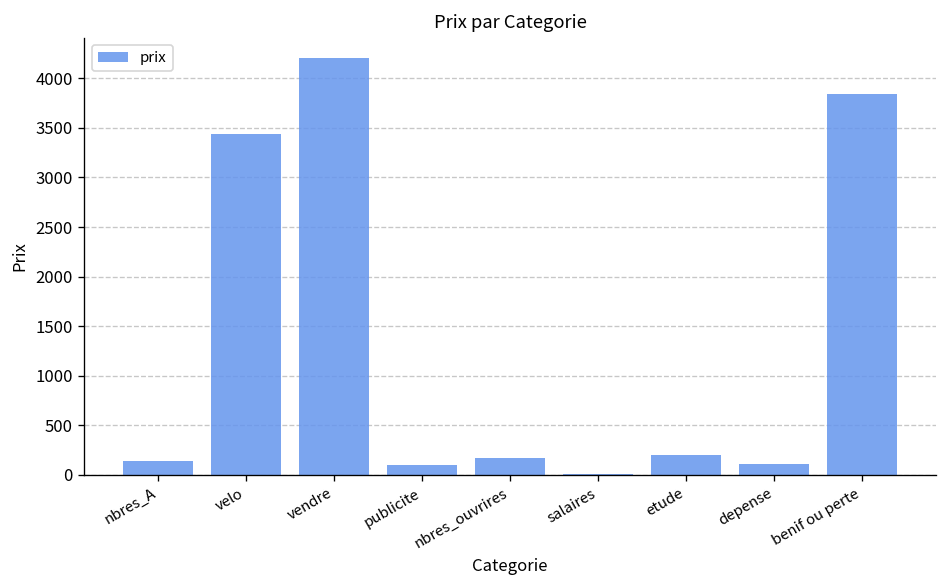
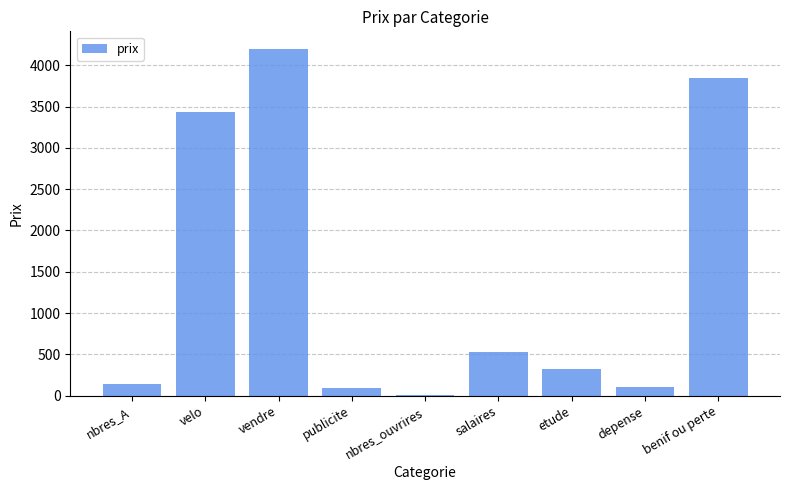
nbres_ouvrires: 200 -> 0
salaires: 0 -> 500
etude: 200 -> 300
